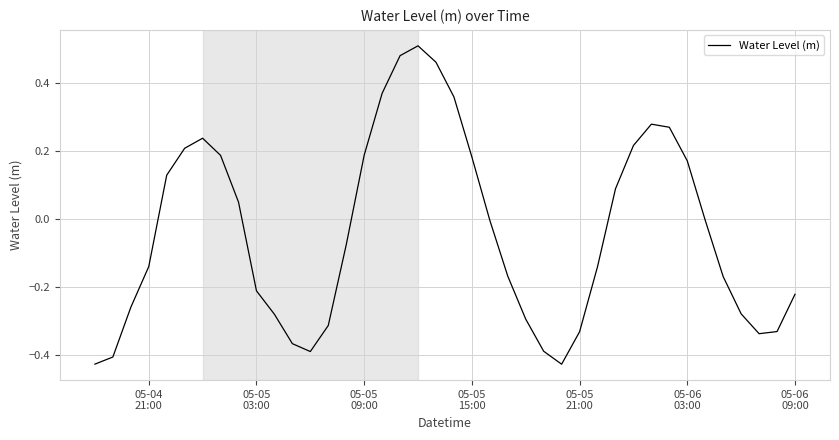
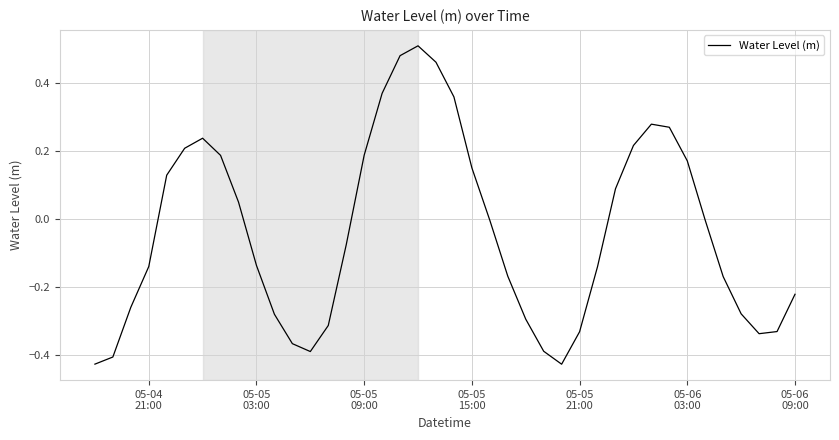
05-05 03:00: -0.21 -> -0.14
05-05 15:00: 0.18 -> 0.15
